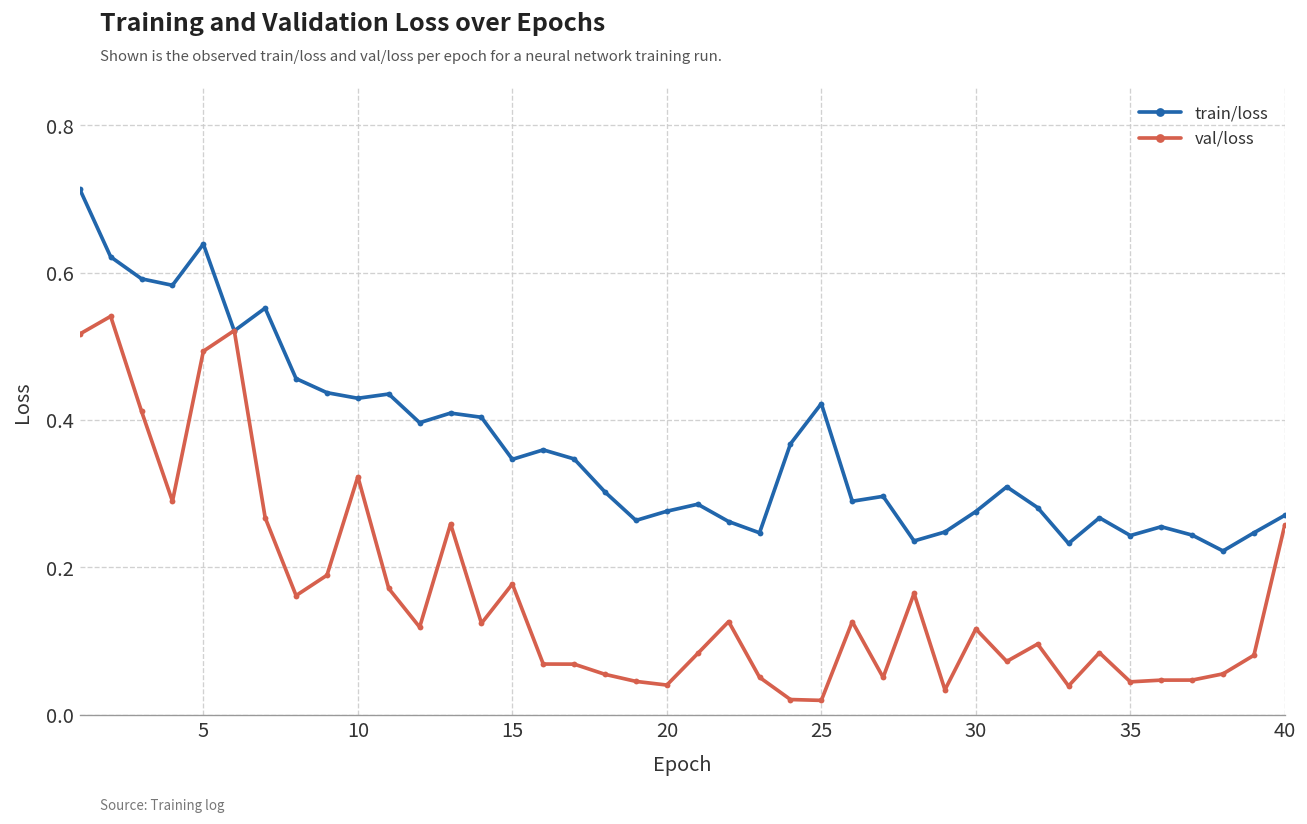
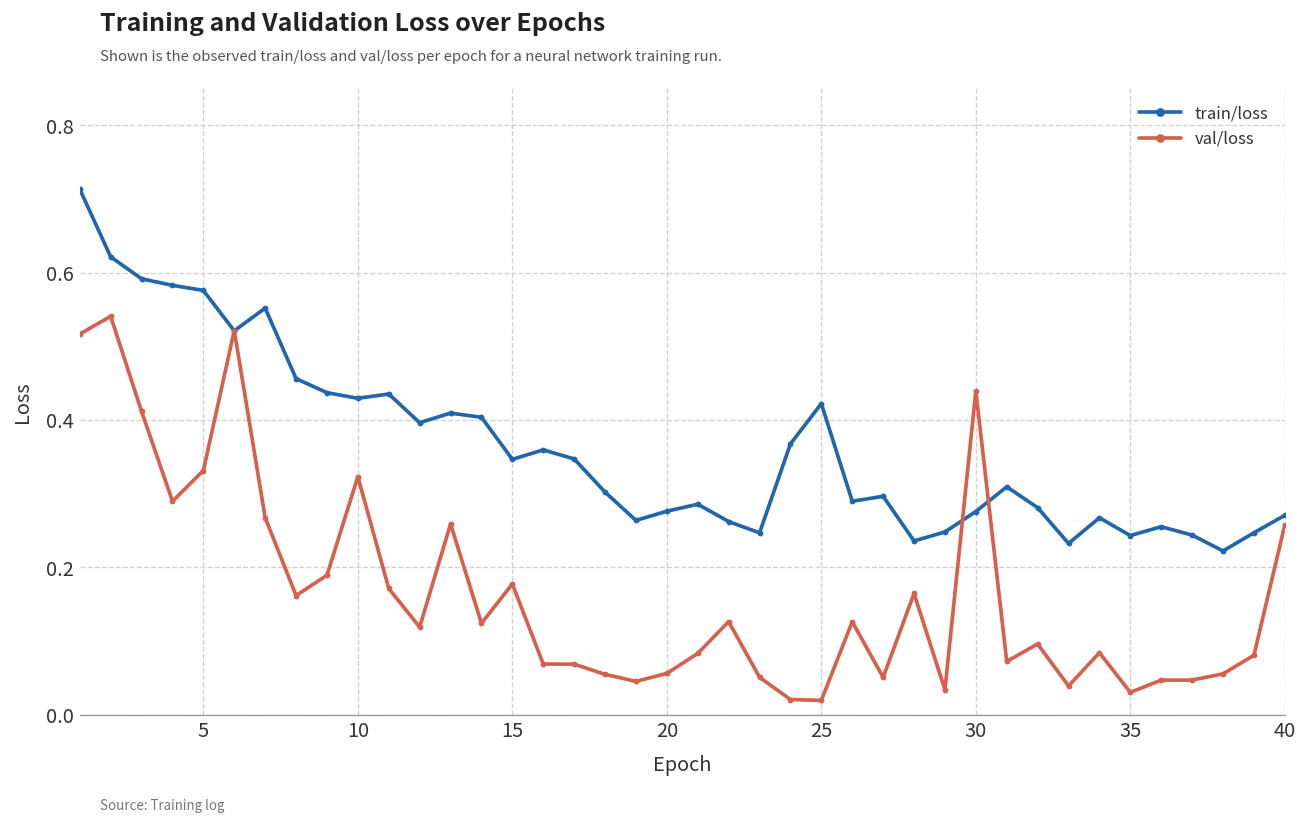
train/loss, 5: 0.64 -> 0.58
val/loss, 5: 0.49 -> 0.33
val/loss, 20: 0.04 -> 0.06
val/loss, 30: 0.12 -> 0.44
val/loss, 35: 0.04 -> 0.03
